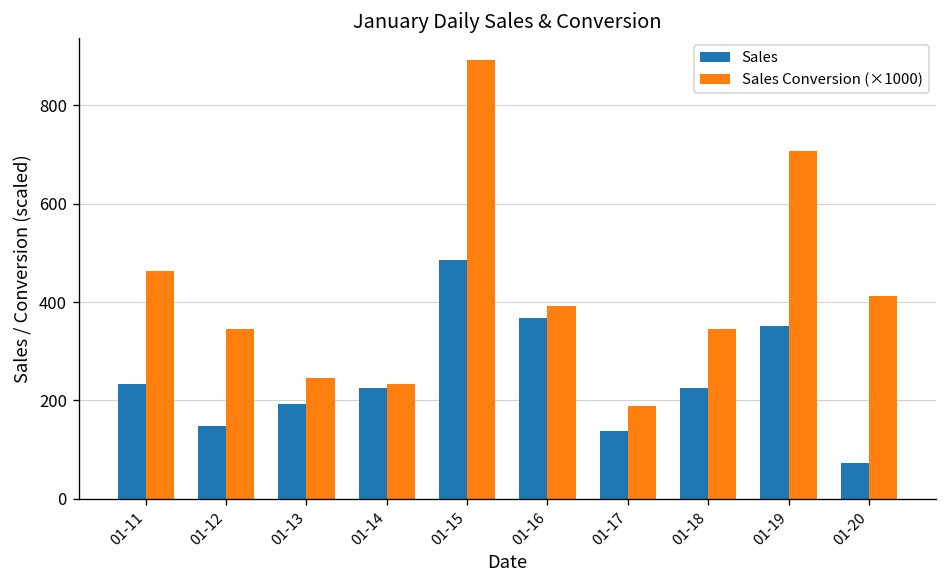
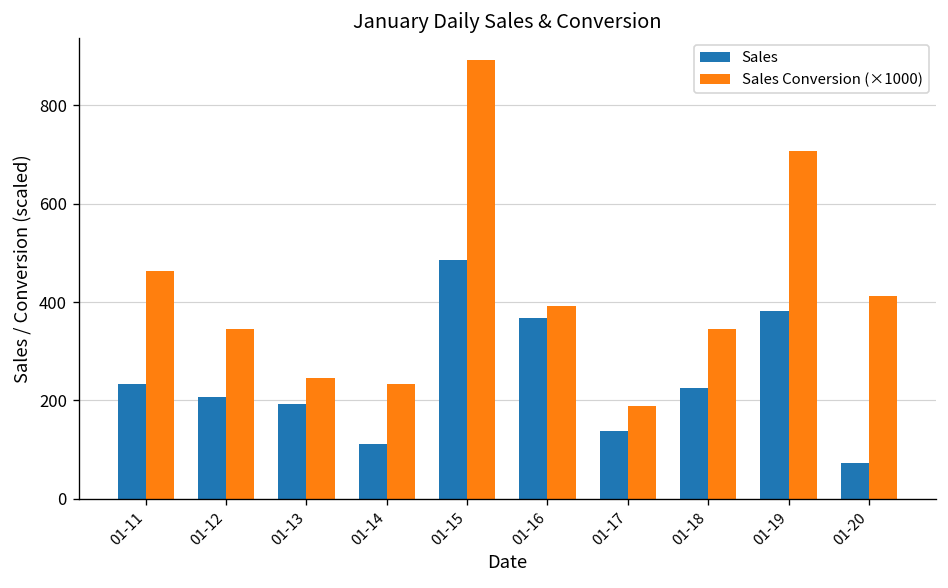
Sales, 01-12: 150 -> 210
Sales, 01-14: 230 -> 110
Sales, 01-19: 350 -> 380
